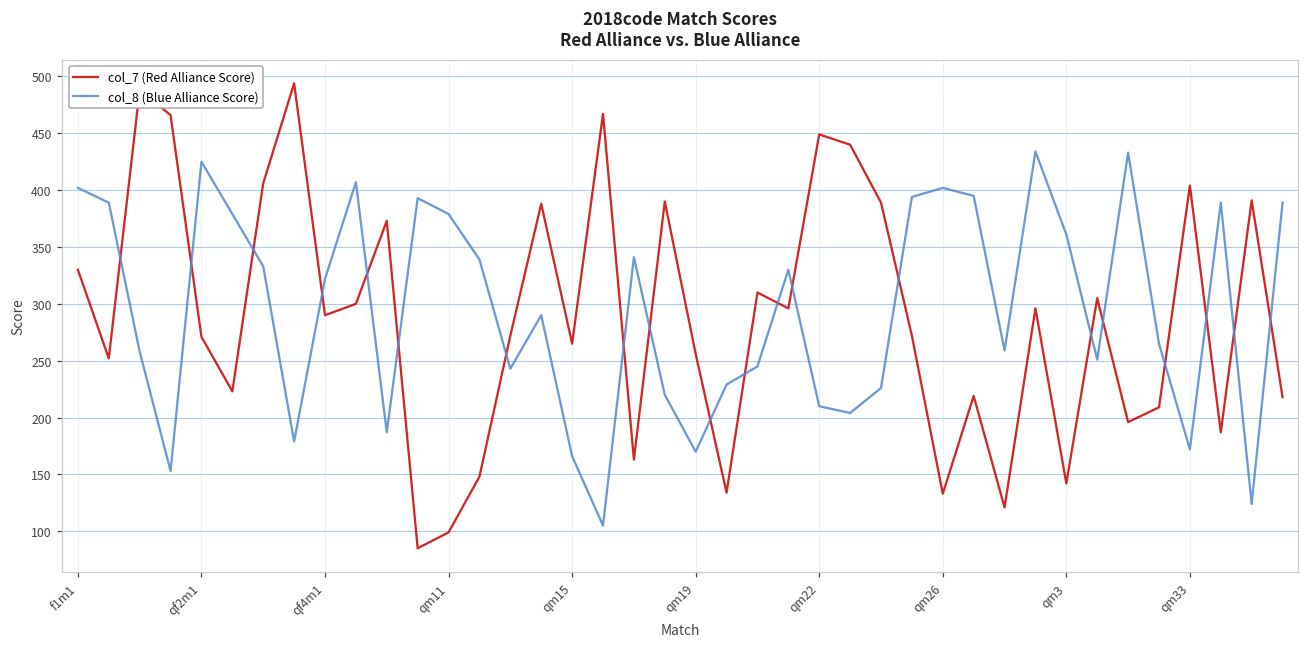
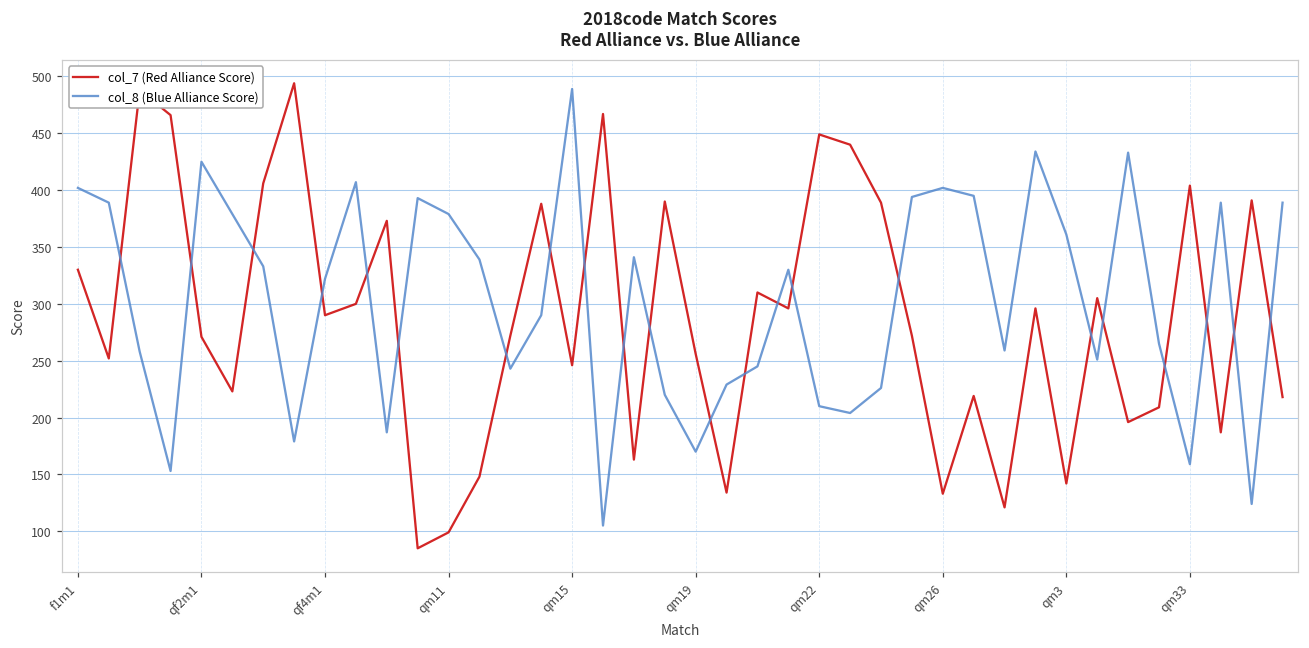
col_7 (Red Alliance Score), qm15: 265 -> 246
col_8 (Blue Alliance Score), qm15: 166 -> 489
col_8 (Blue Alliance Score), qm33: 172 -> 159
